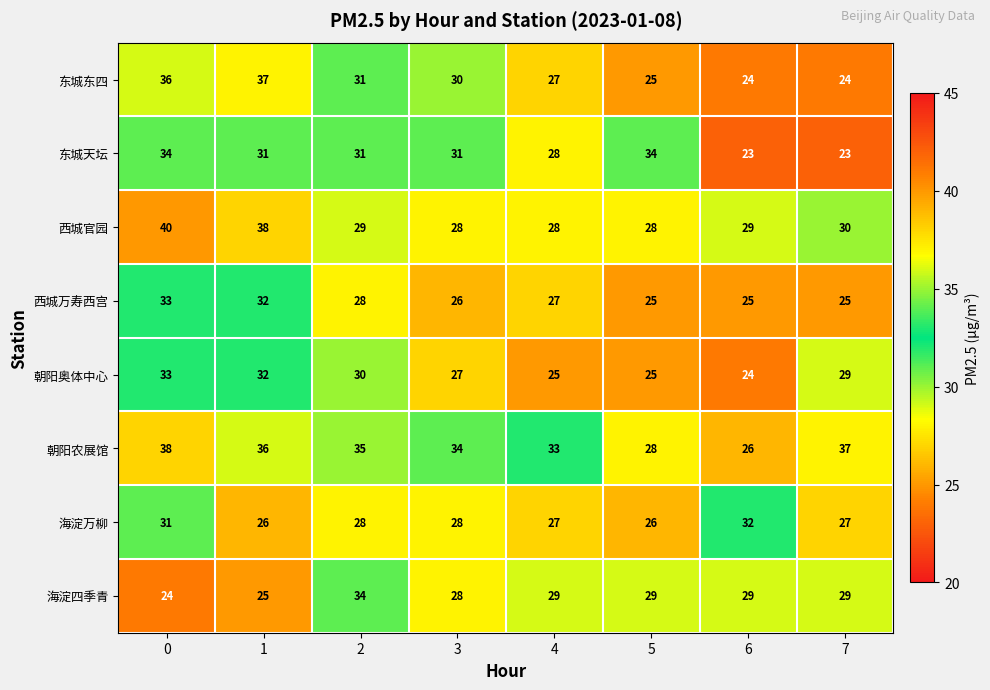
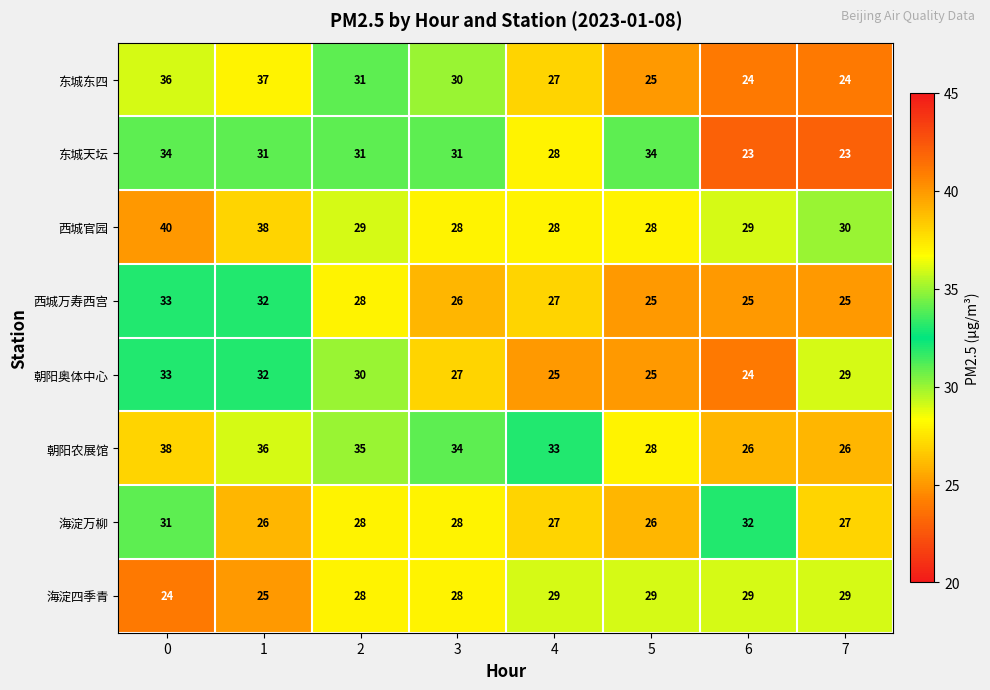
朝阳农展馆, 7: 37 -> 26
海淀四季青, 2: 34 -> 28
